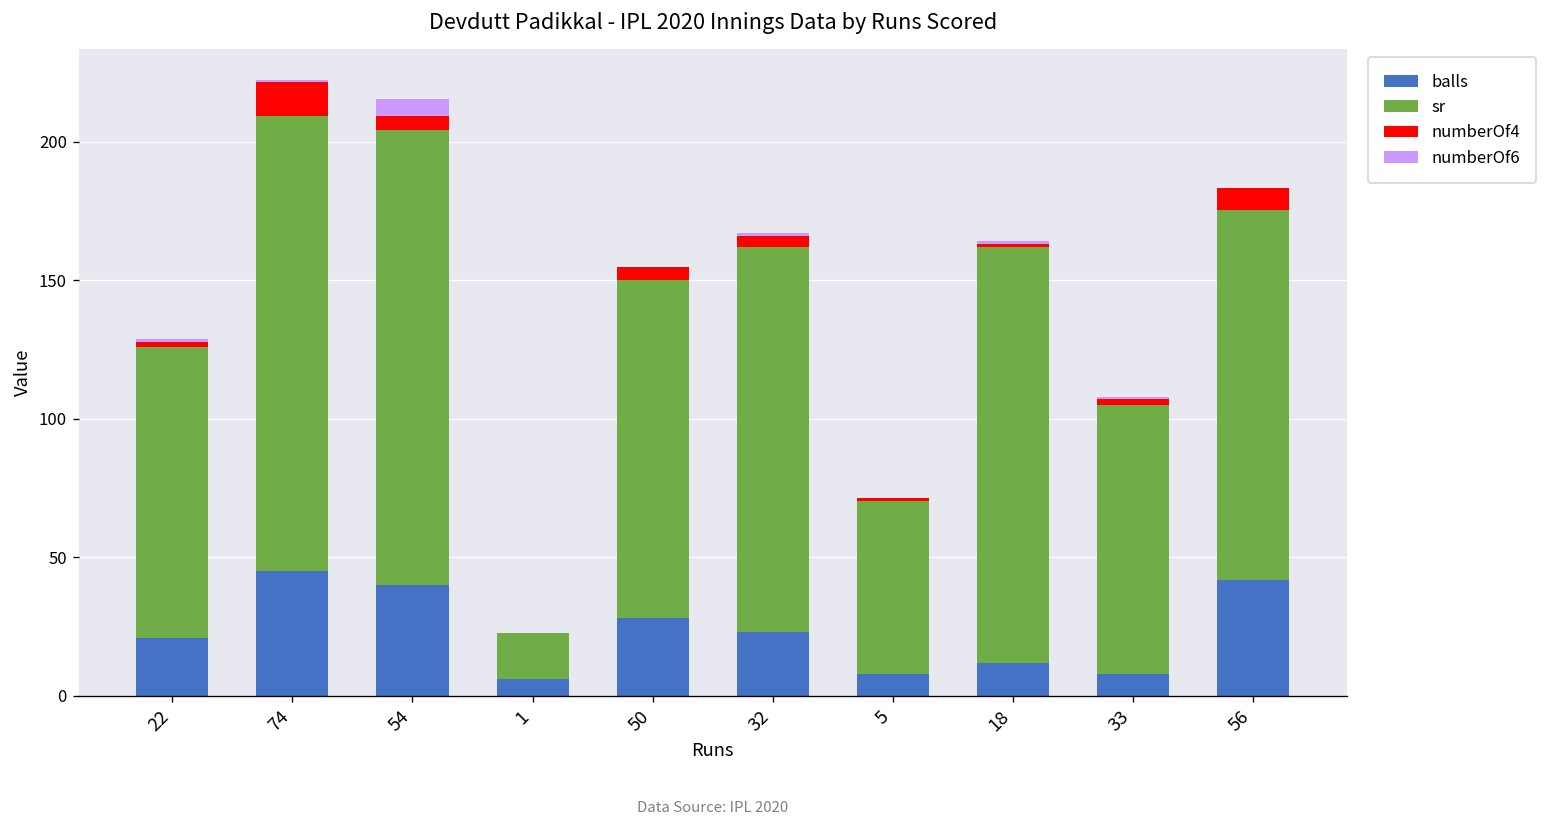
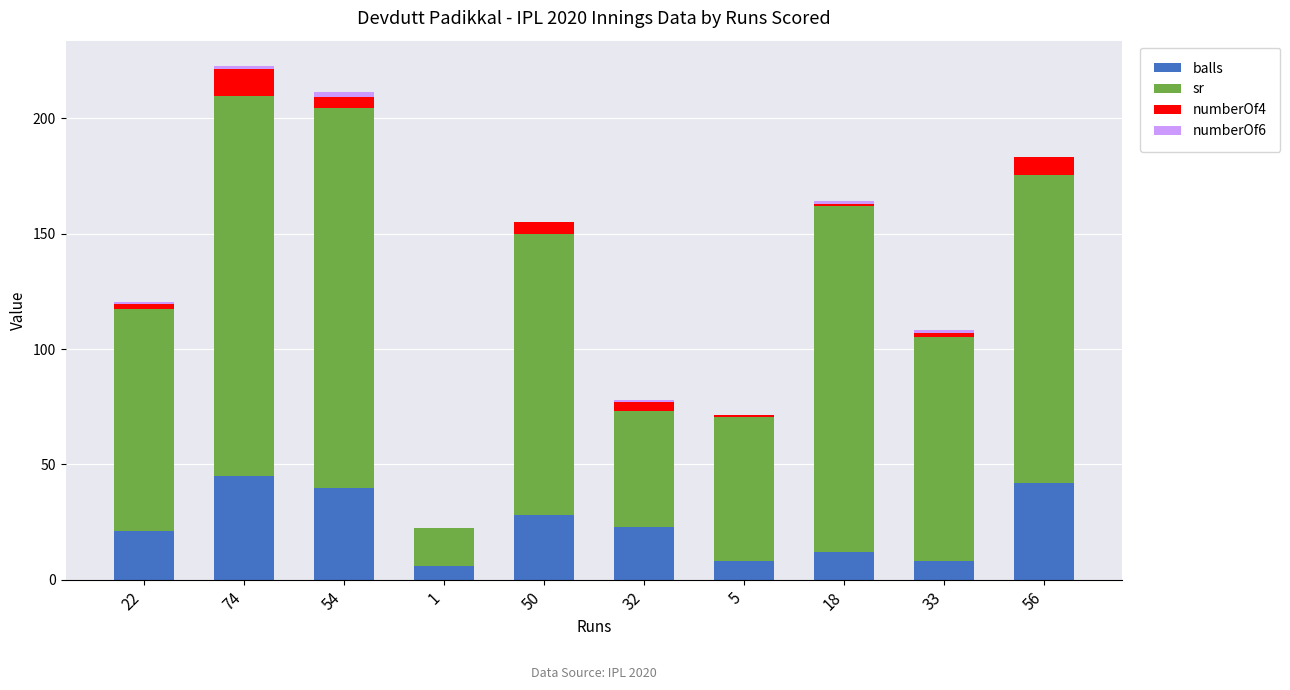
sr, 22: 105 -> 96
numberOf6, 54: 6 -> 2
sr, 32: 139 -> 50
